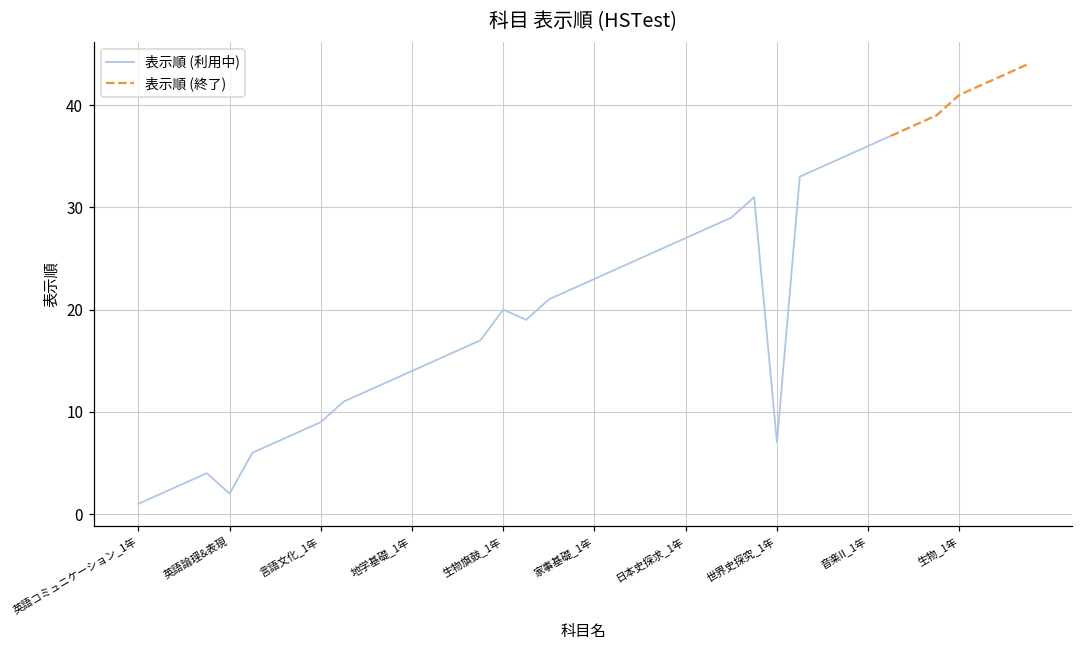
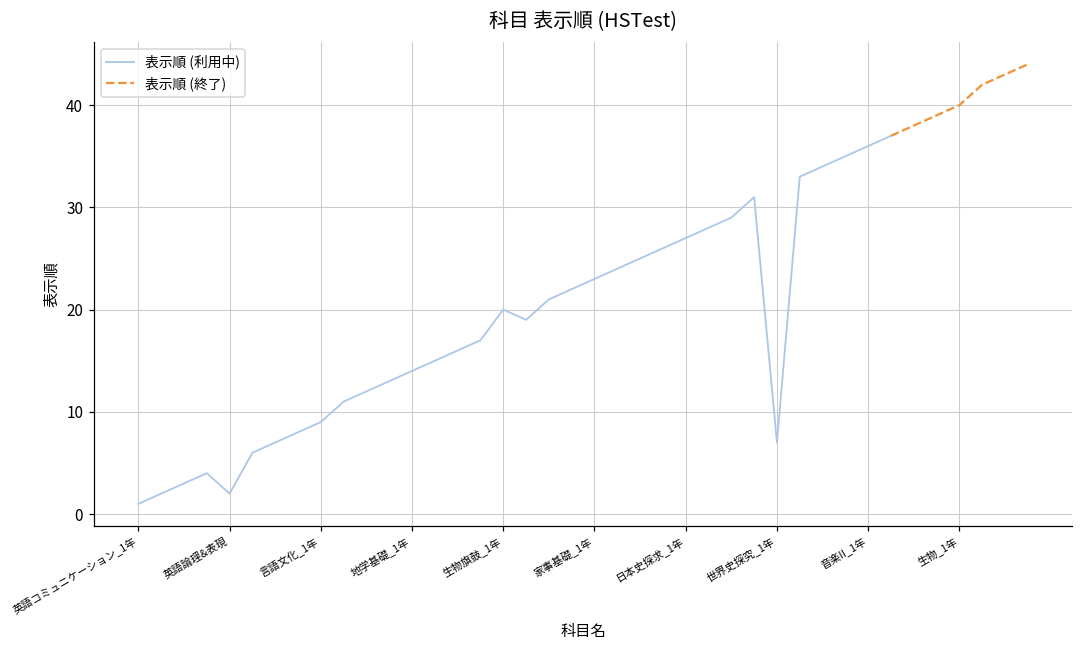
表示順 (終了), 生物_1年: 41 -> 40
